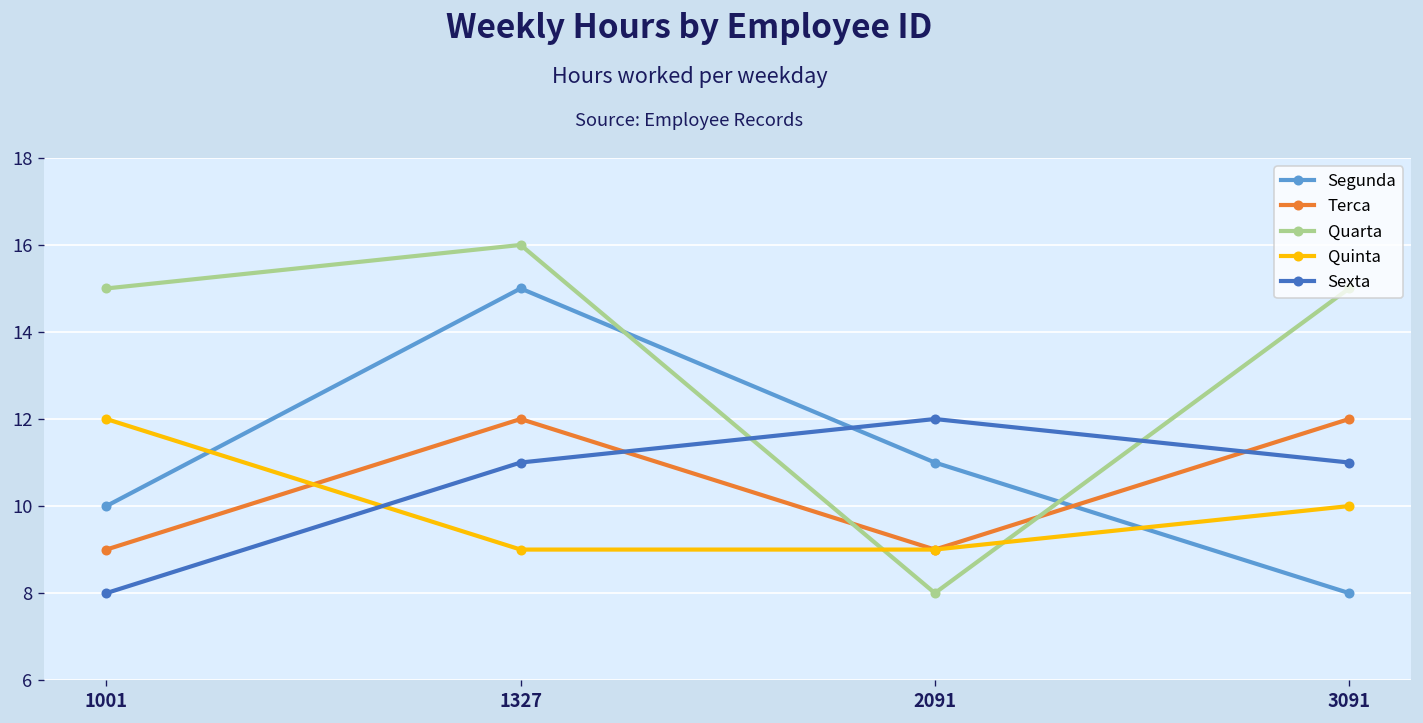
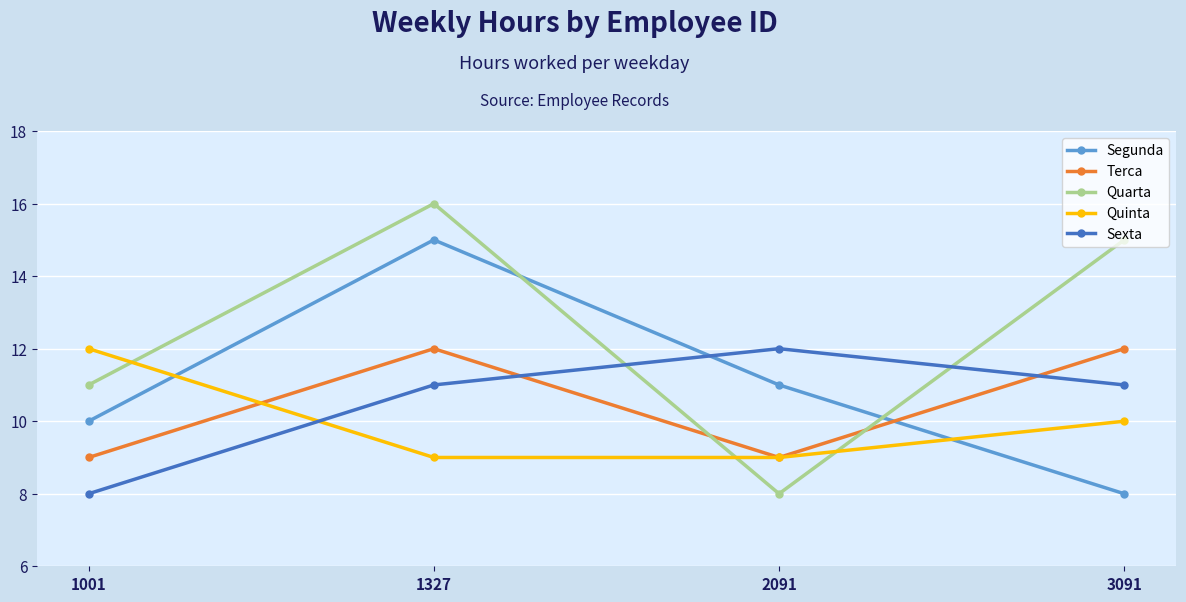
Quarta, 1001: 15 -> 11
